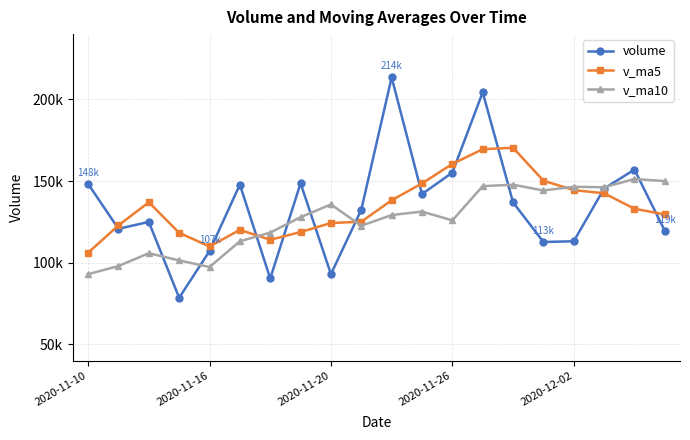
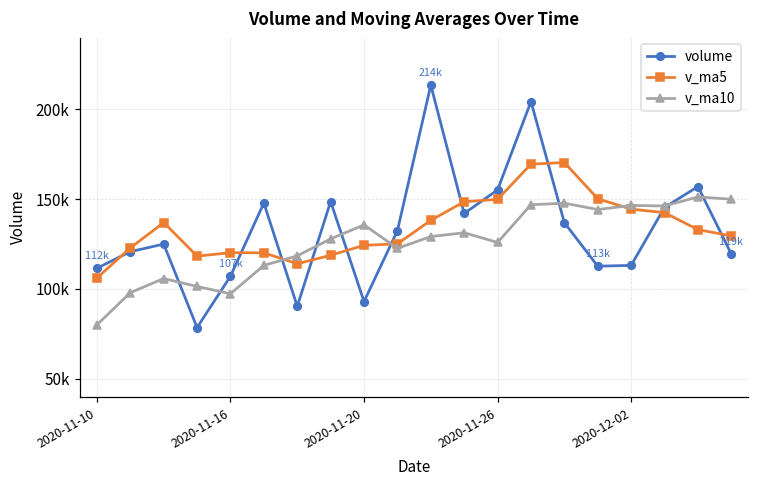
volume, 2020-11-10: 148k -> 112k
v_ma10, 2020-11-10: 93000 -> 80000
v_ma5, 2020-11-16: 110000 -> 120000
v_ma5, 2020-11-26: 160000 -> 150000
